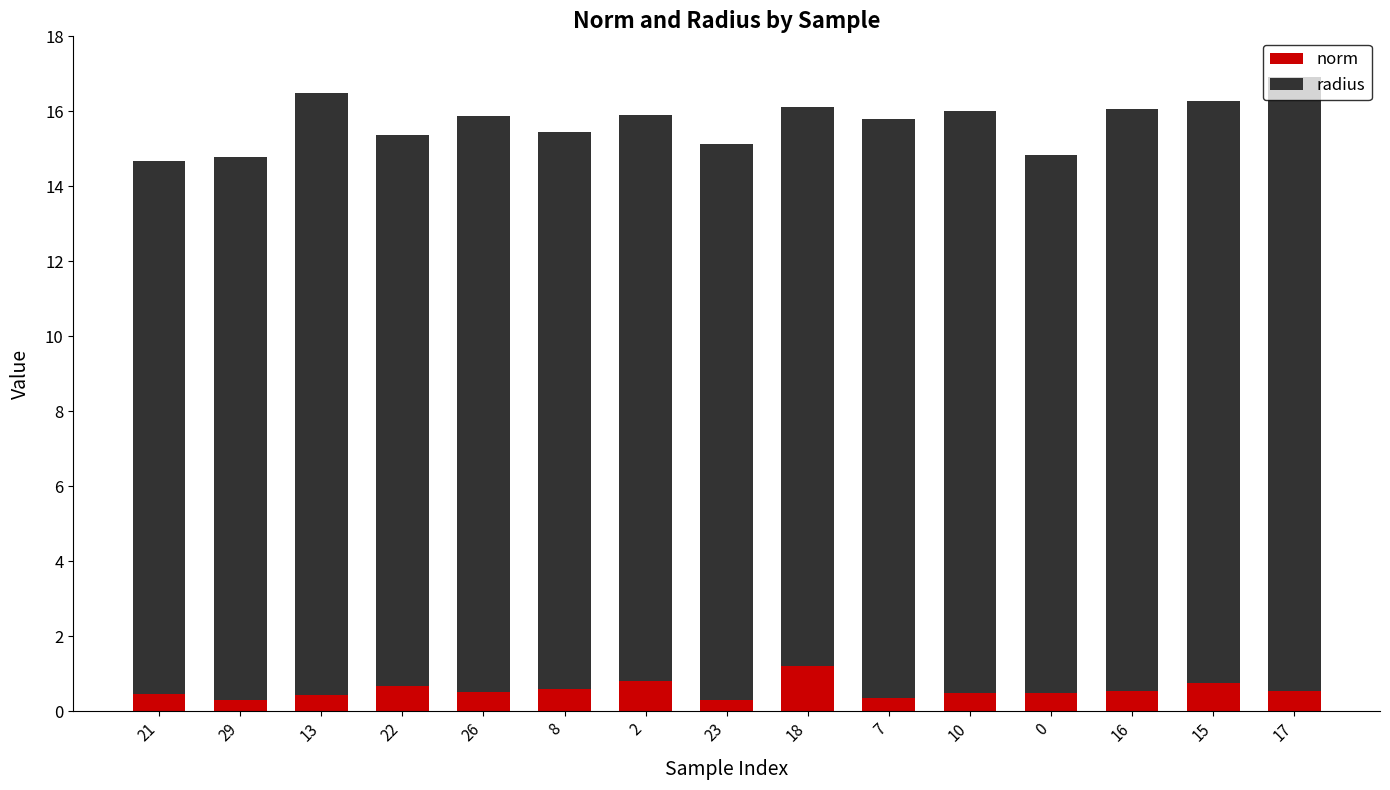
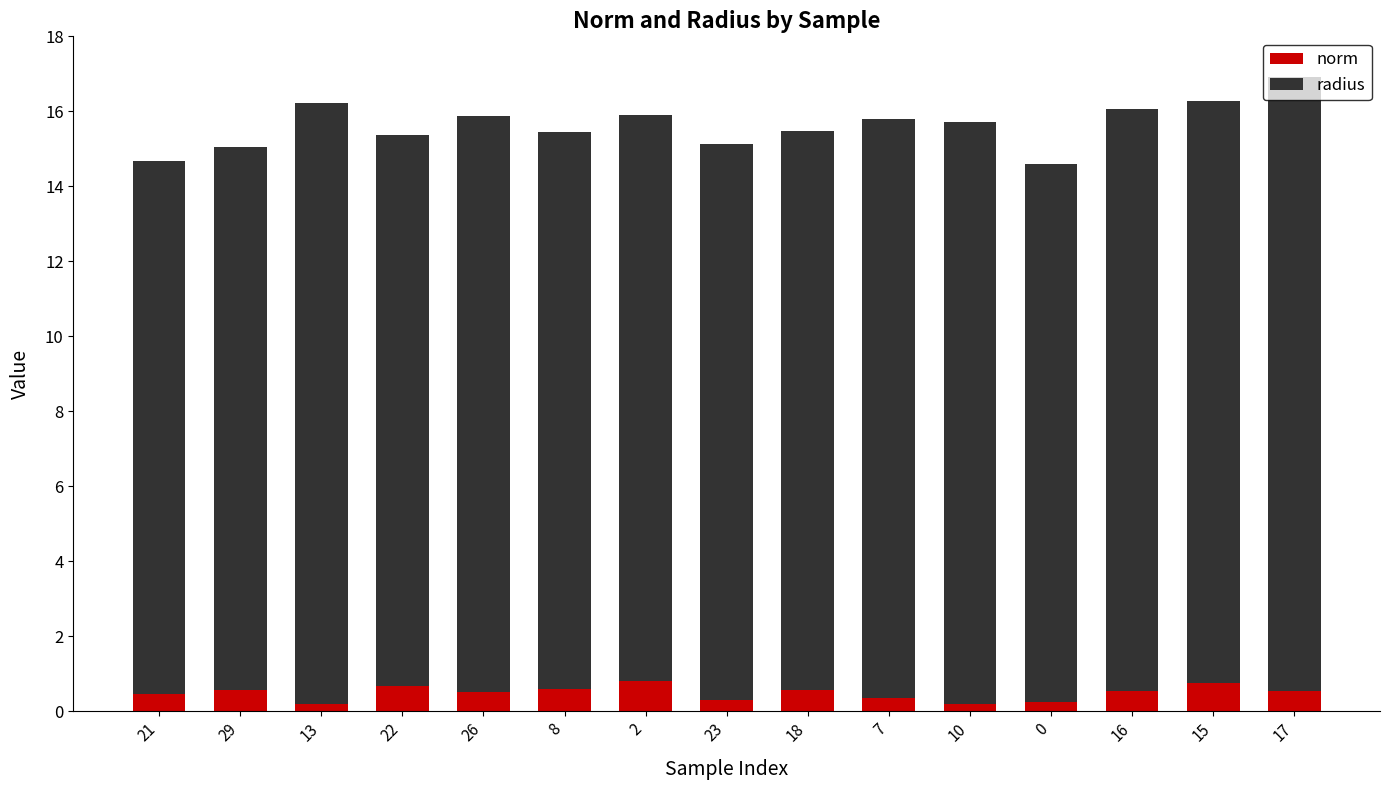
norm, 29: 0.3 -> 0.6
norm, 13: 0.4 -> 0.2
norm, 18: 1.2 -> 0.6
norm, 10: 0.5 -> 0.2
norm, 0: 0.5 -> 0.2
